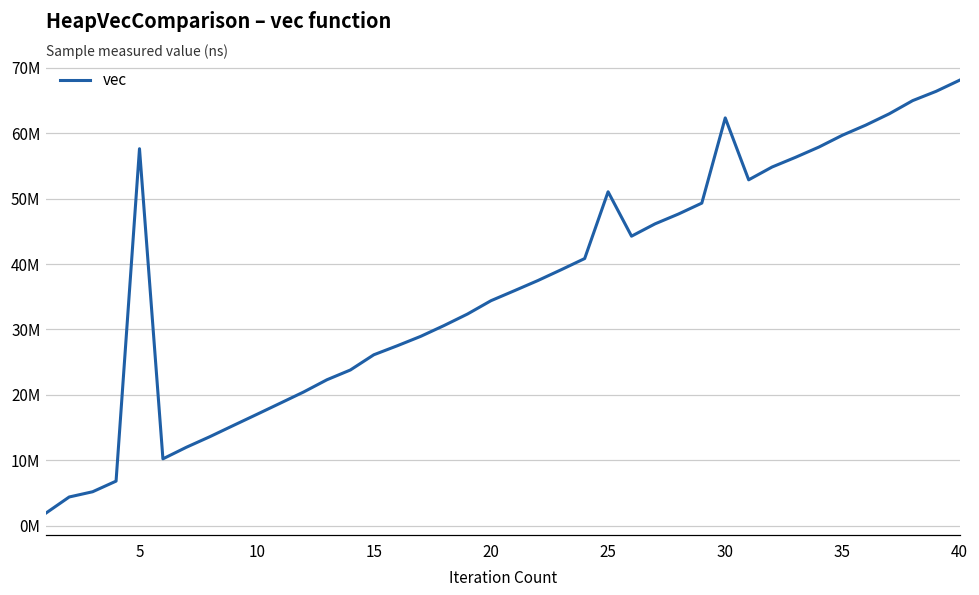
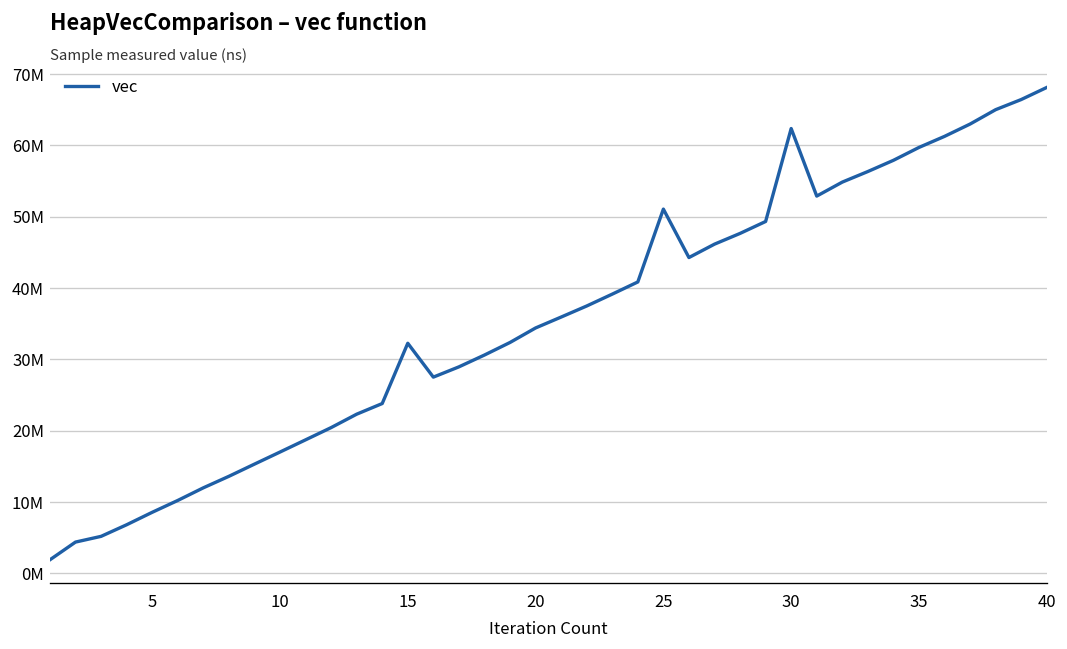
5: 58000000 -> 9000000
15: 26000000 -> 32000000
